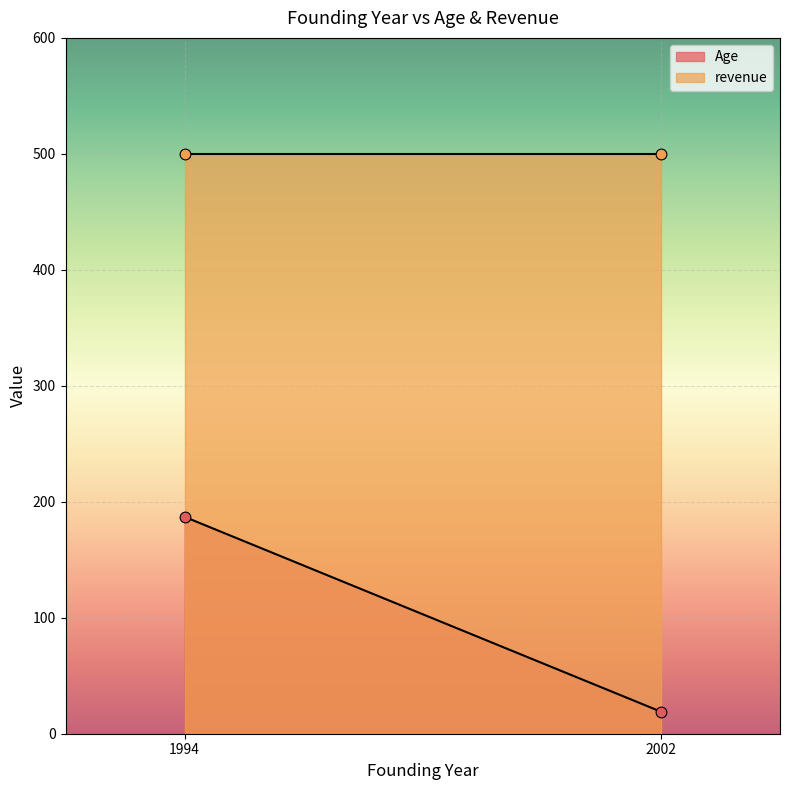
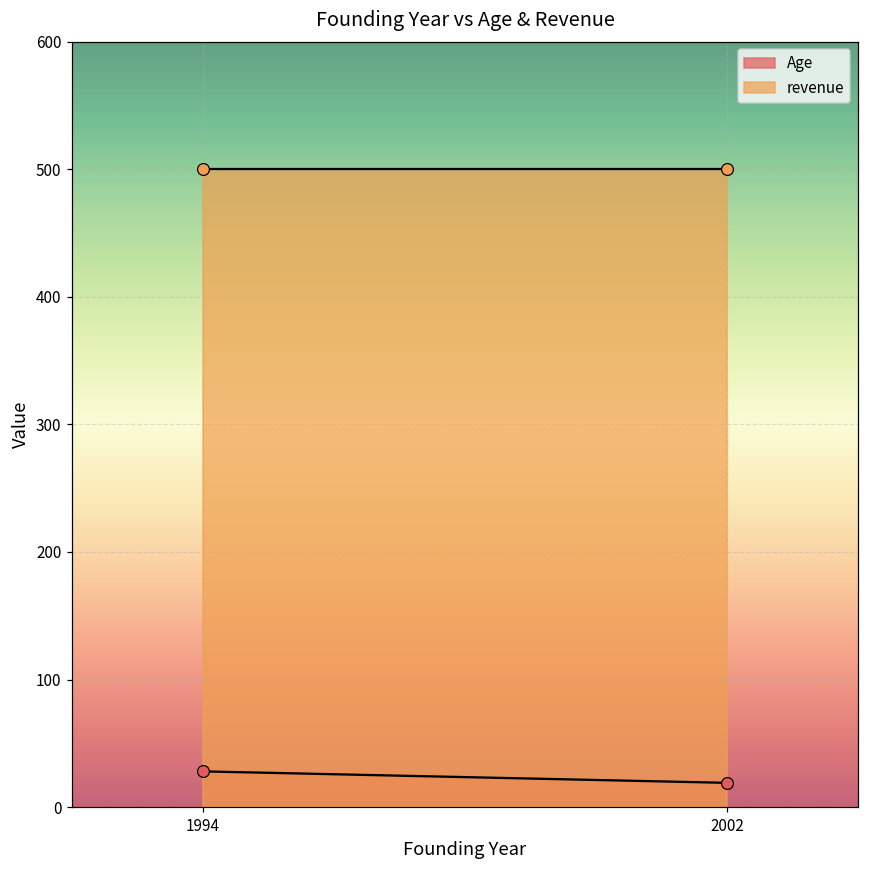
Age, 1994: 187 -> 28
